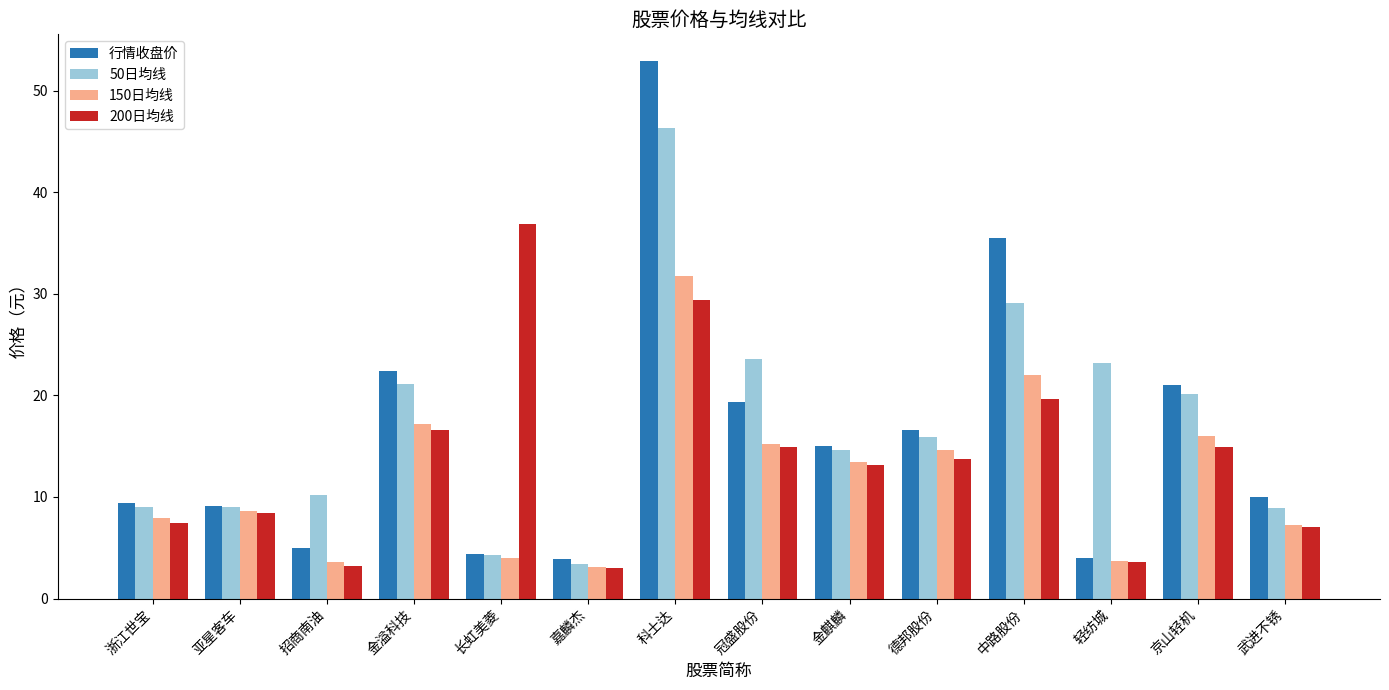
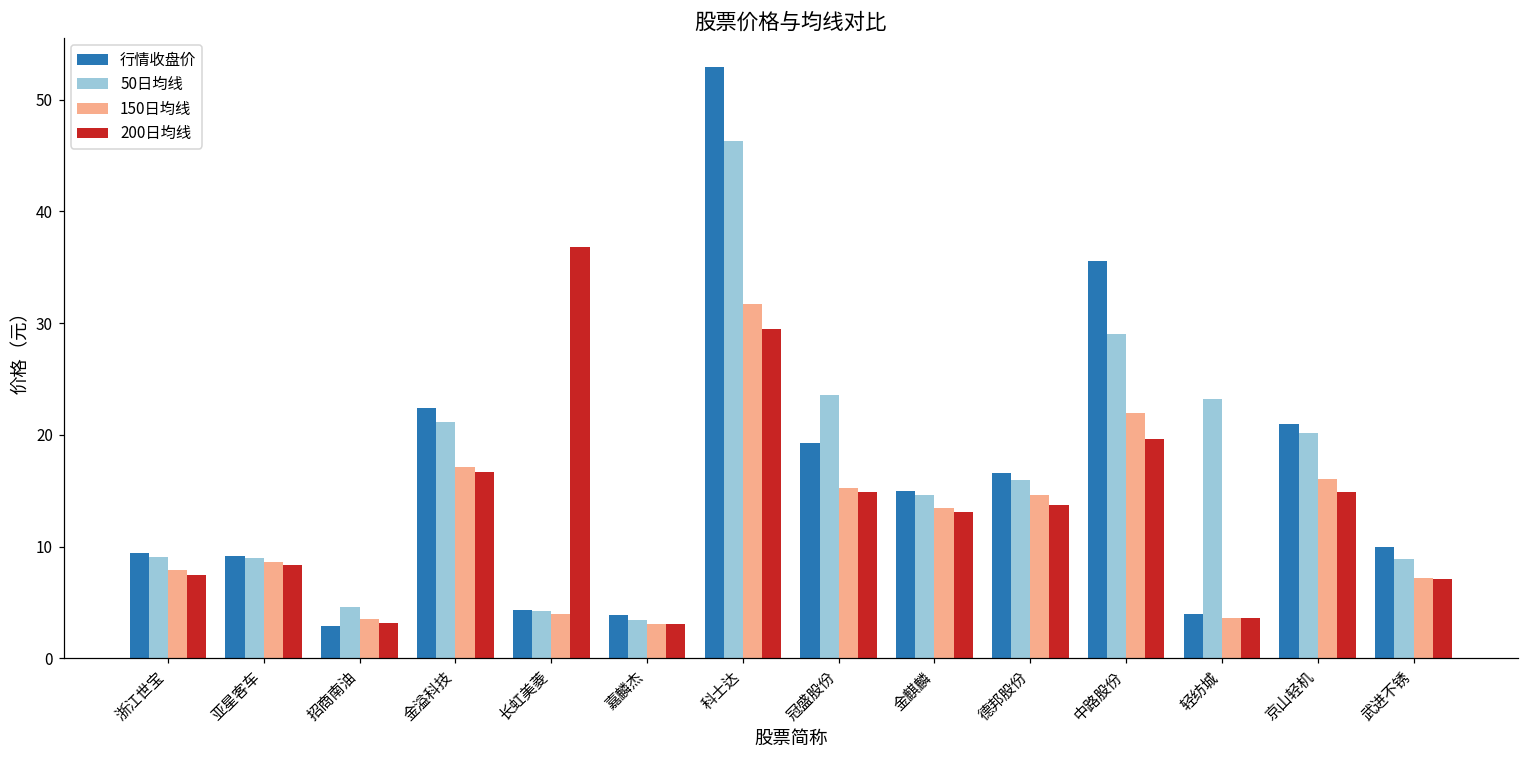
行情收盘价, 招商南油: 5.0 -> 2.9
50日均线, 招商南油: 10.2 -> 4.6
